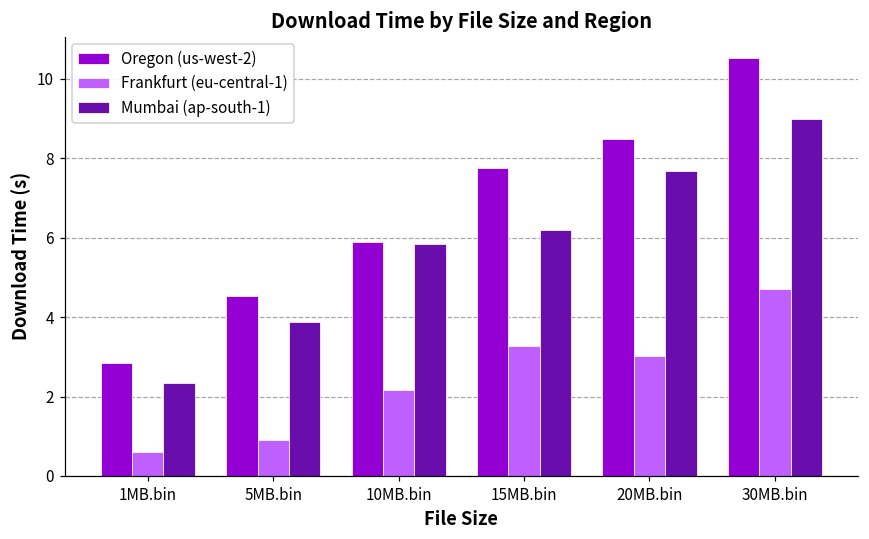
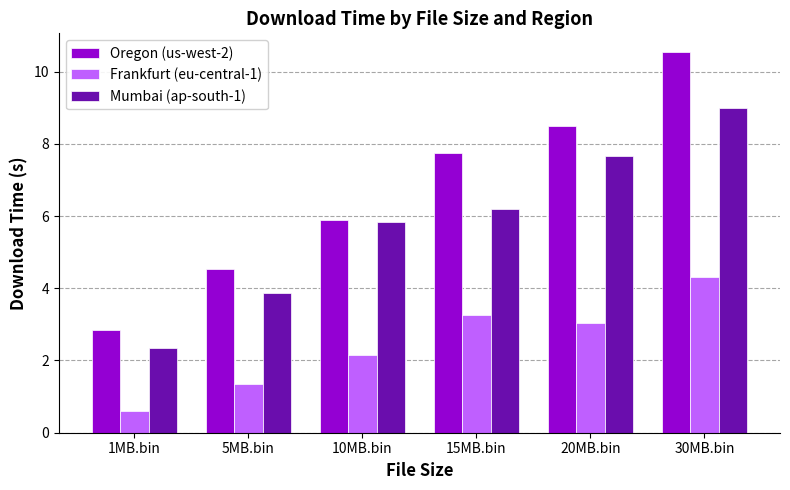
Frankfurt (eu-central-1), 5MB.bin: 0.9 -> 1.3
Frankfurt (eu-central-1), 30MB.bin: 4.7 -> 4.3
